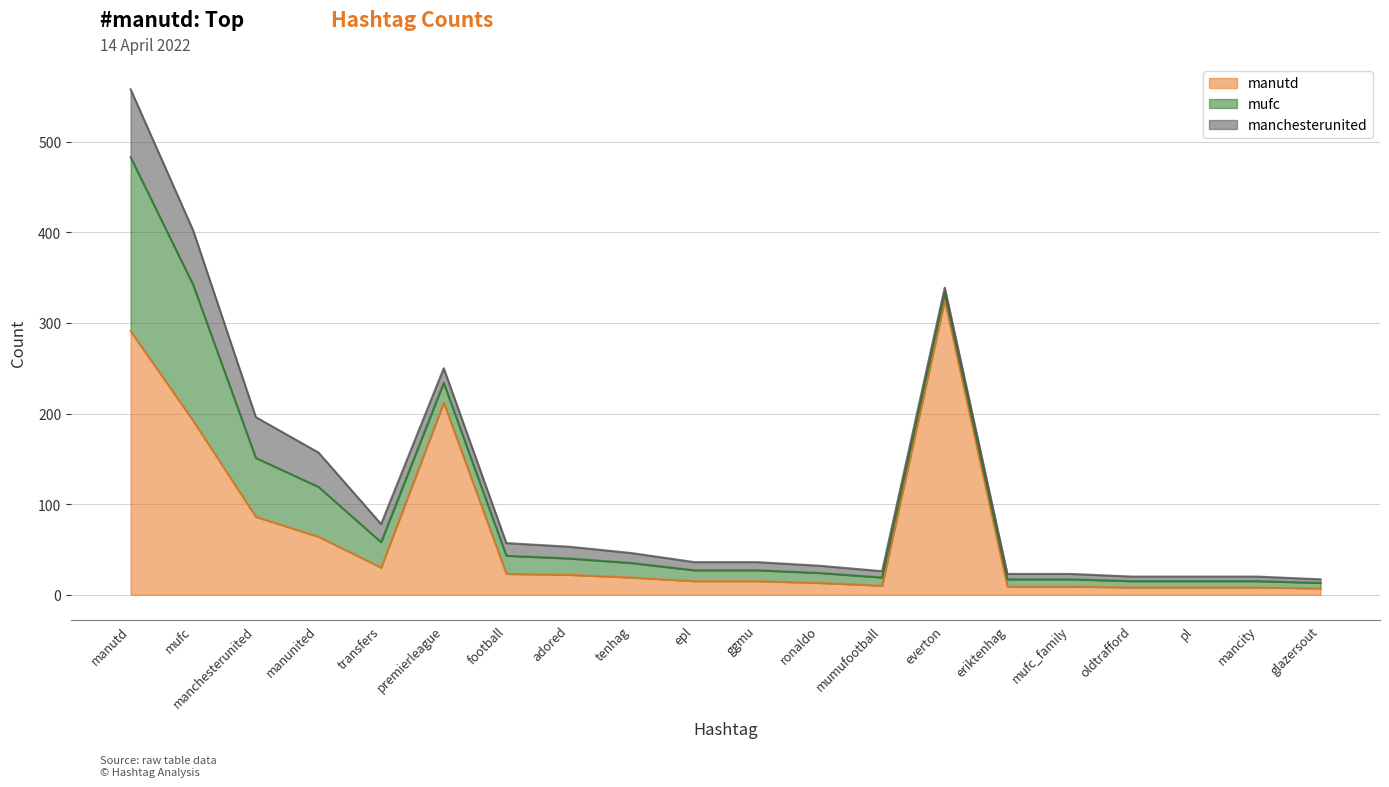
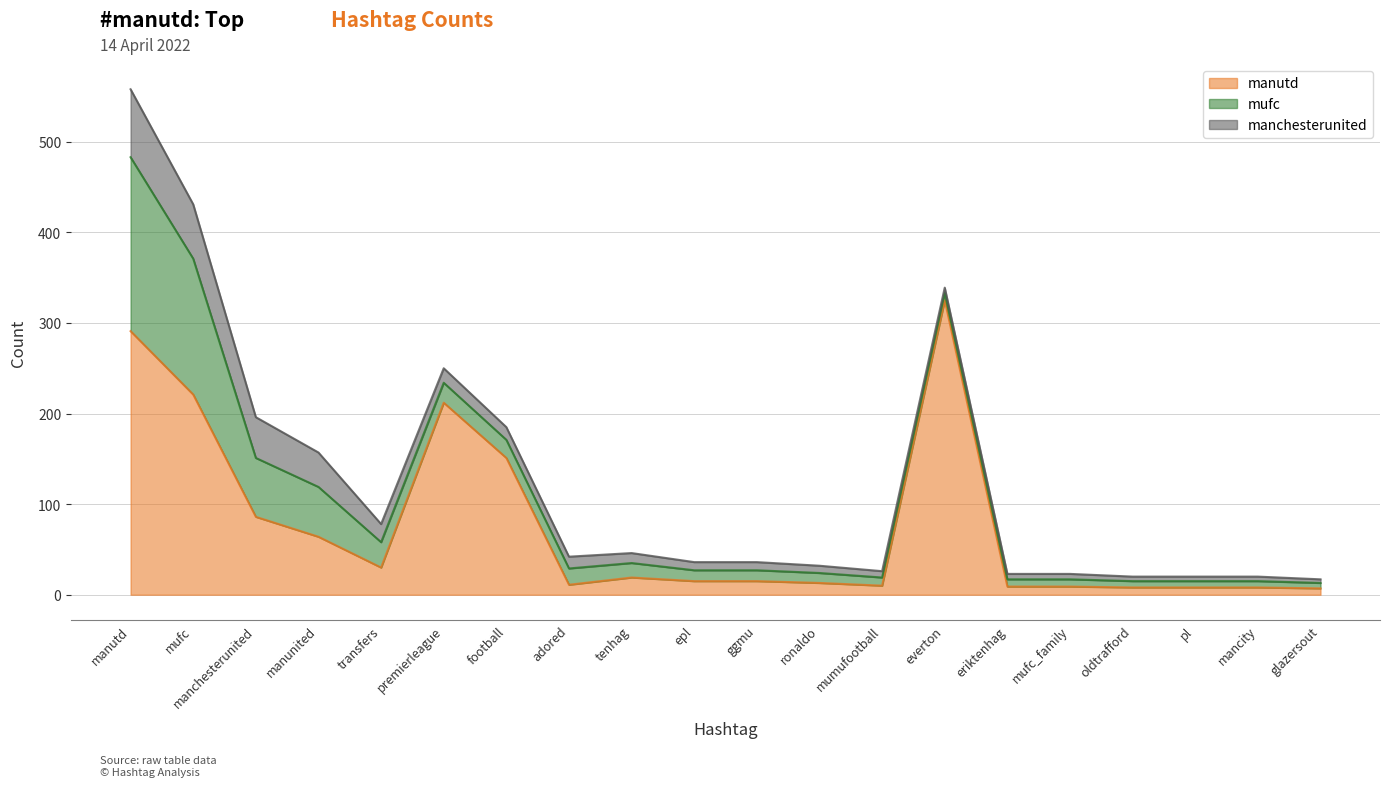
manutd, mufc: 190 -> 220
manutd, football: 20 -> 150
manutd, adored: 20 -> 10
